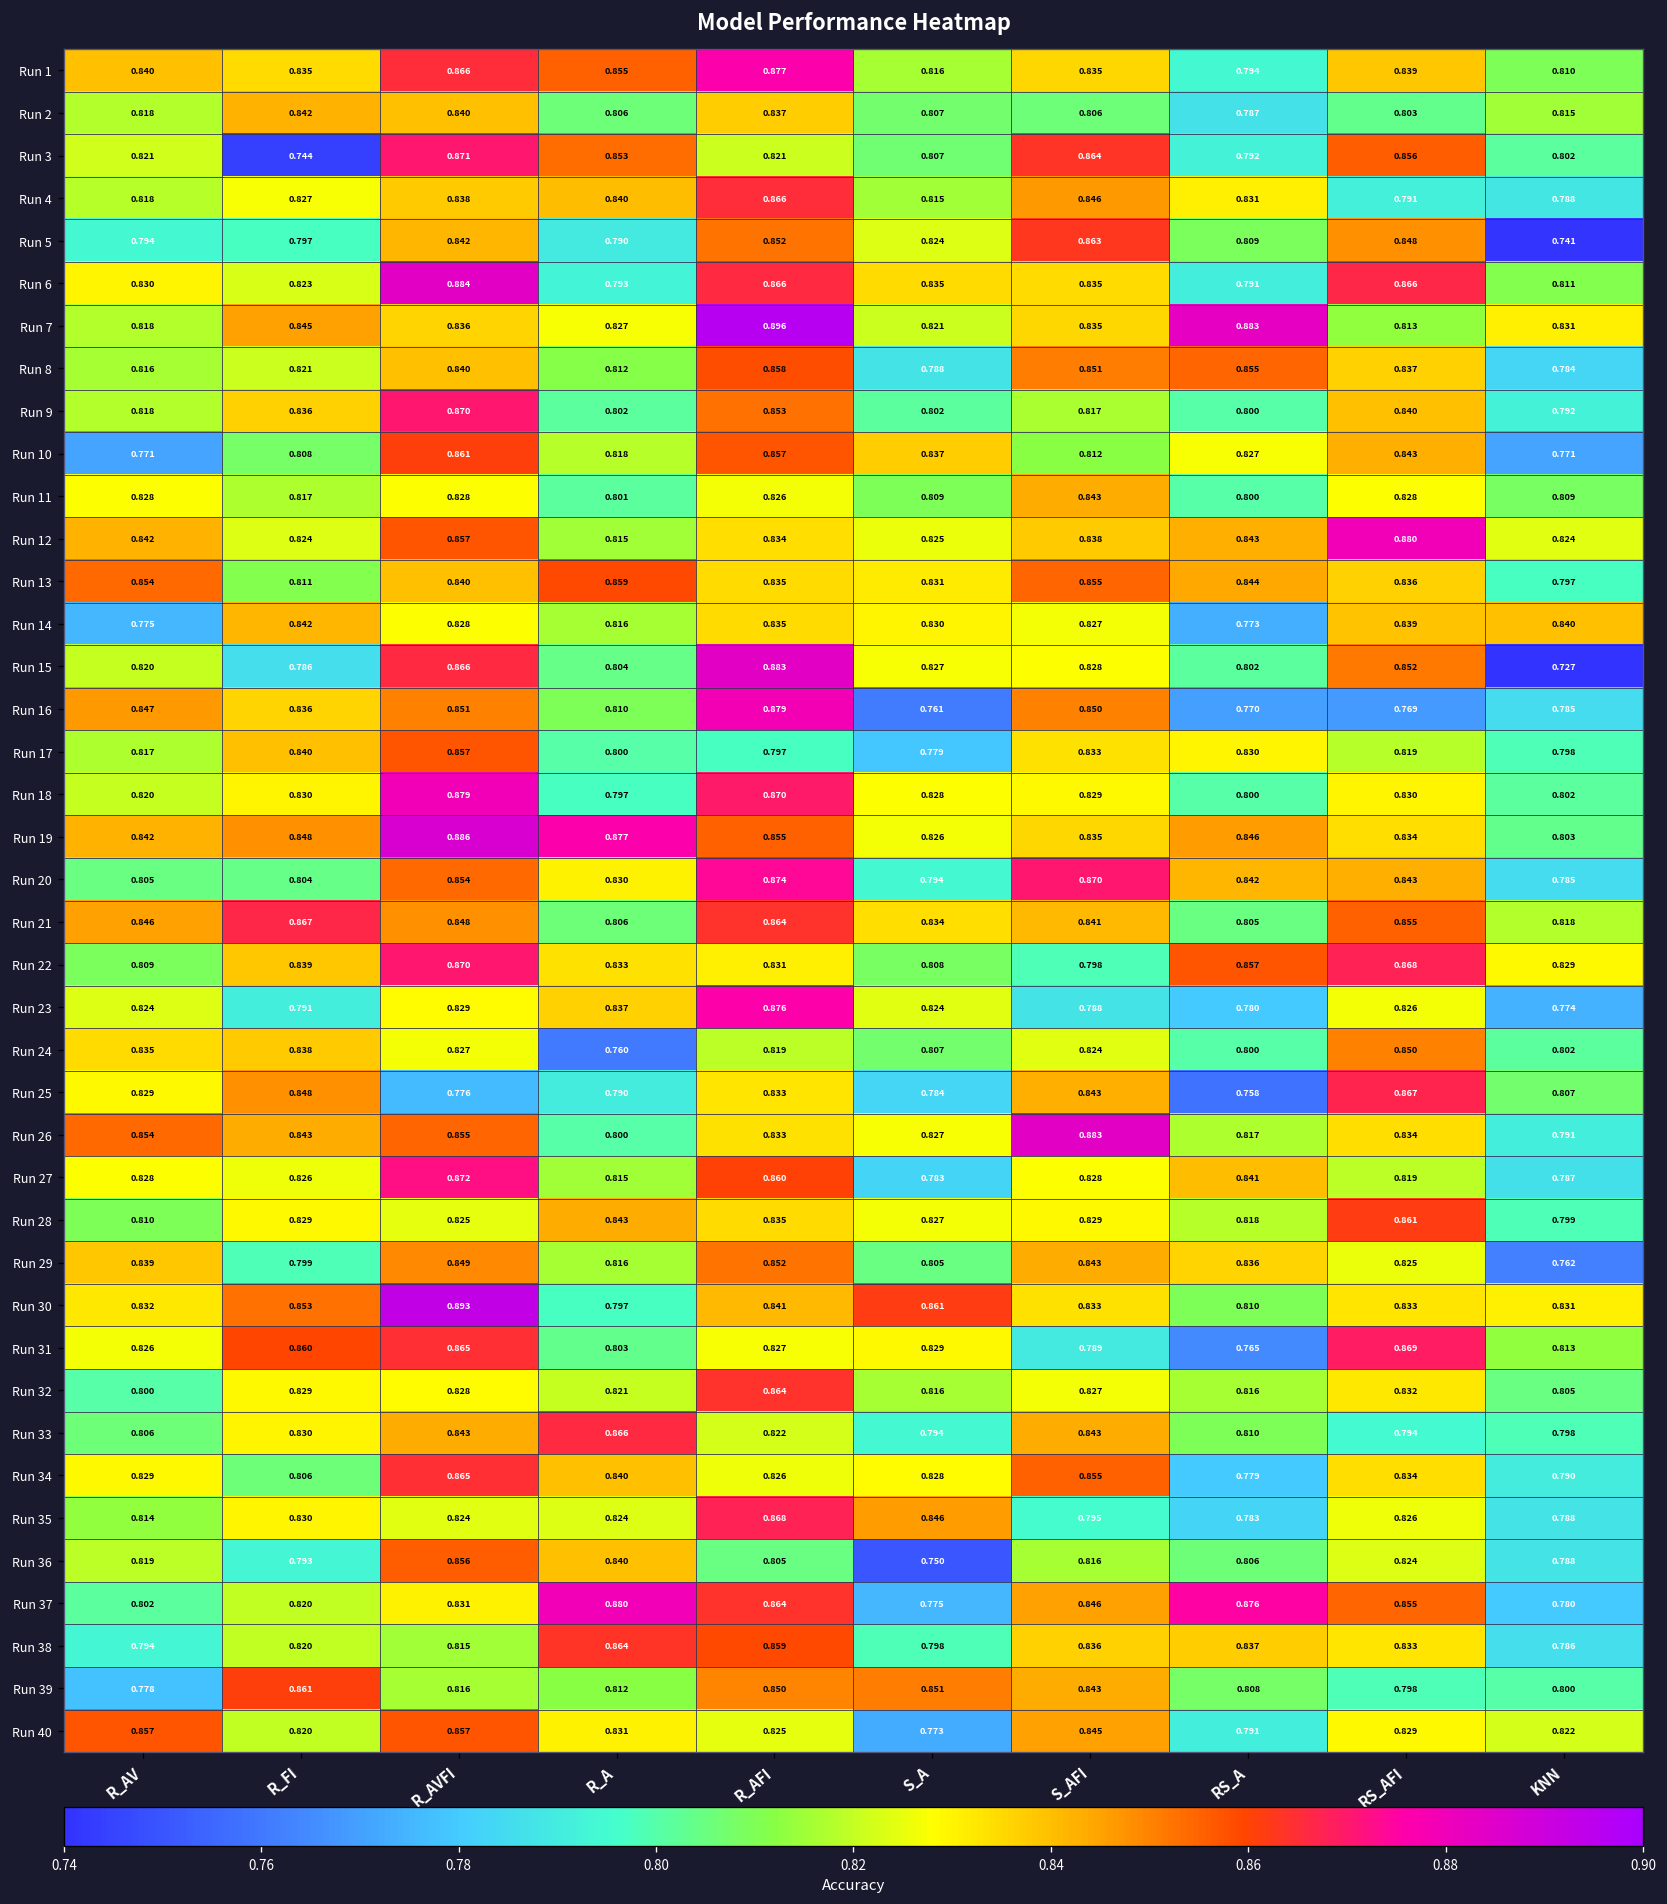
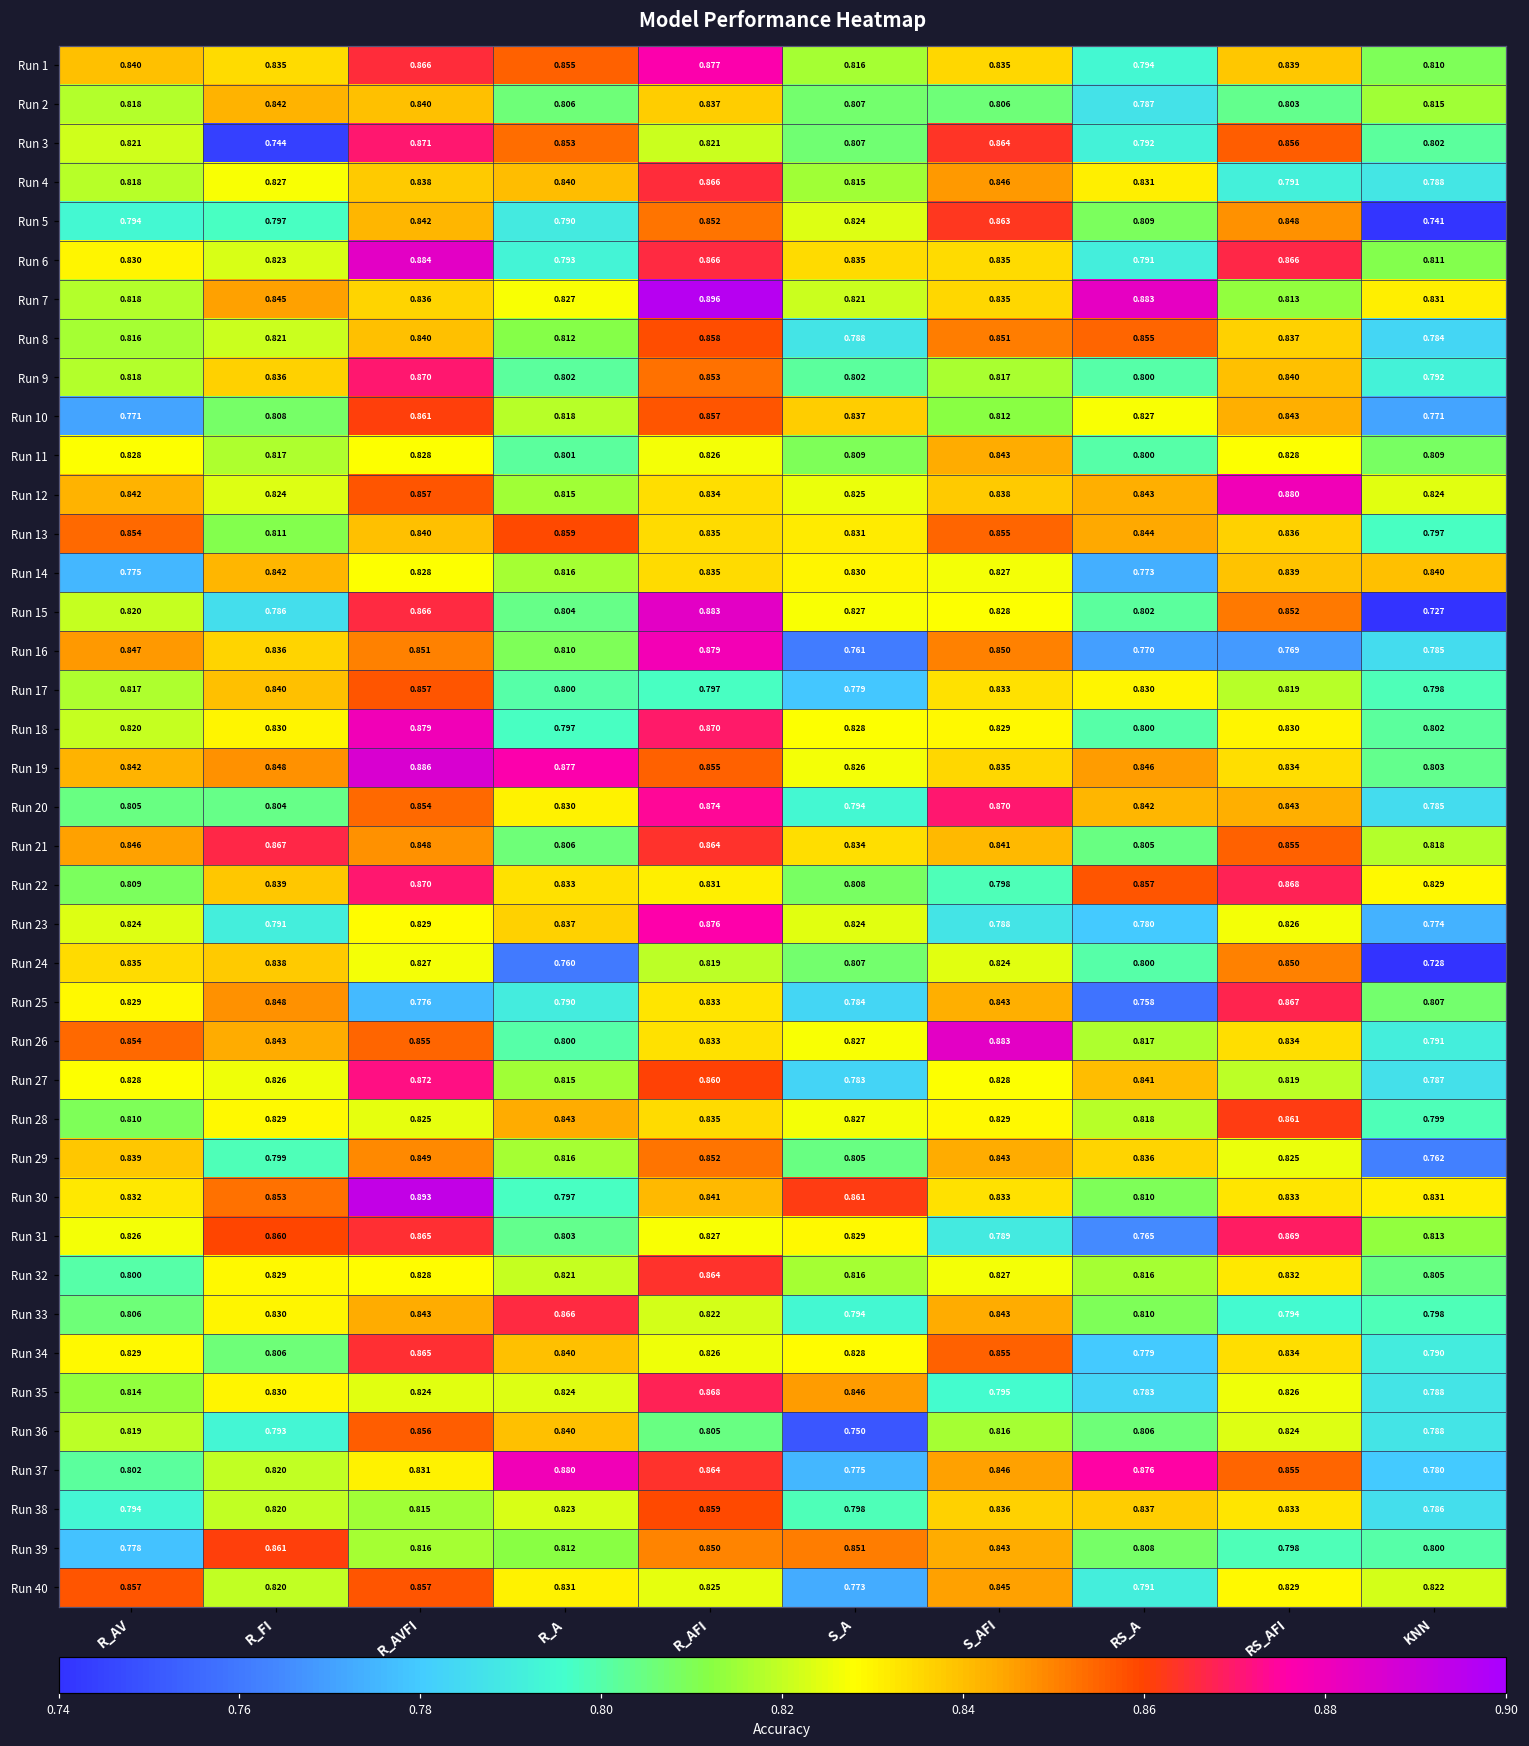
Run 24, KNN: 0.802 -> 0.728
Run 38, R_A: 0.864 -> 0.823
